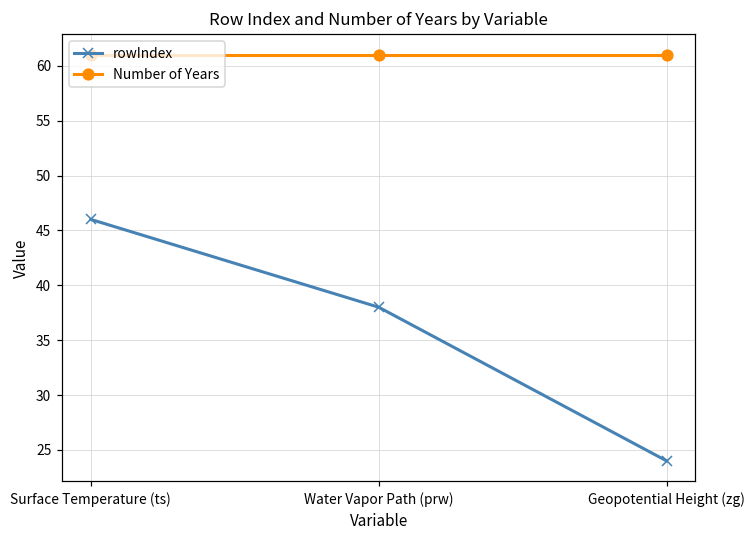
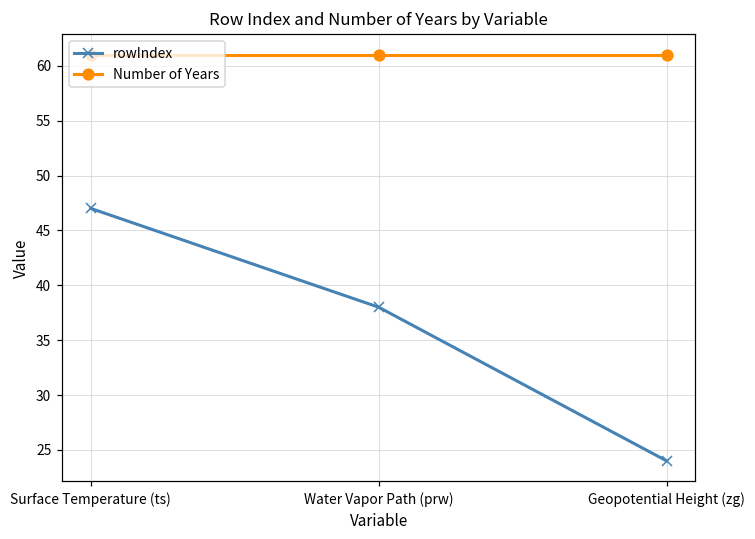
rowIndex, Surface Temperature (ts): 46 -> 47
